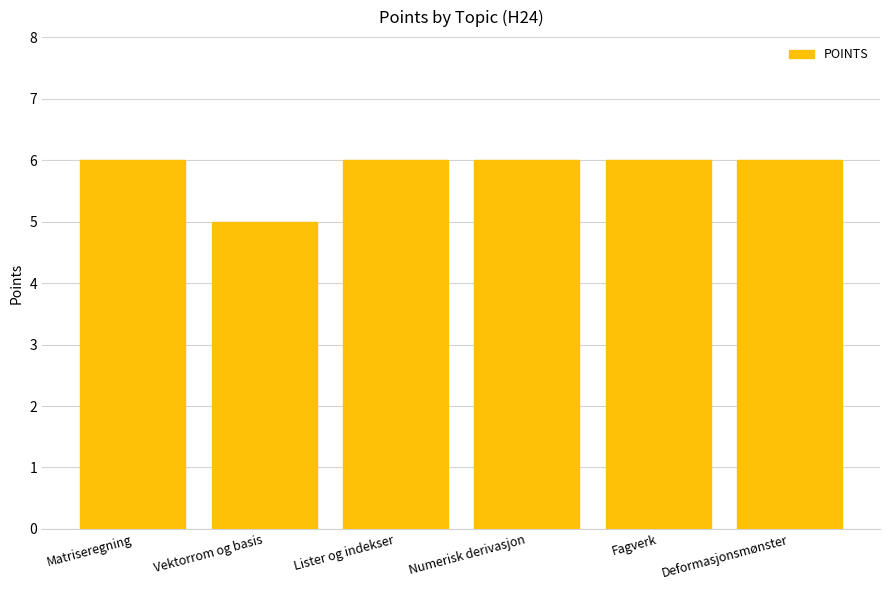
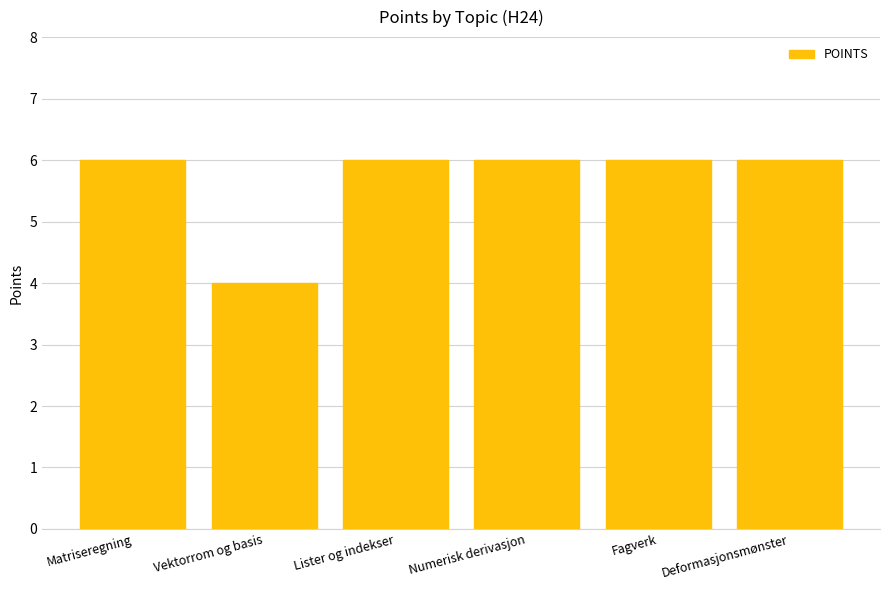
Vektorrom og basis: 5 -> 4
